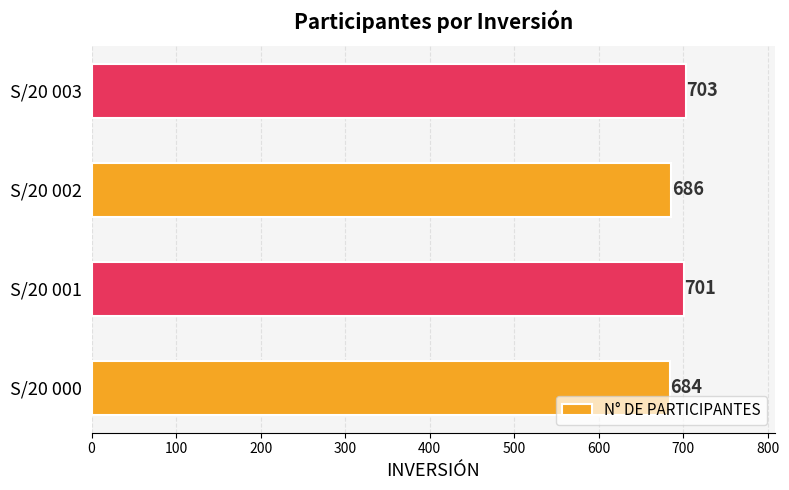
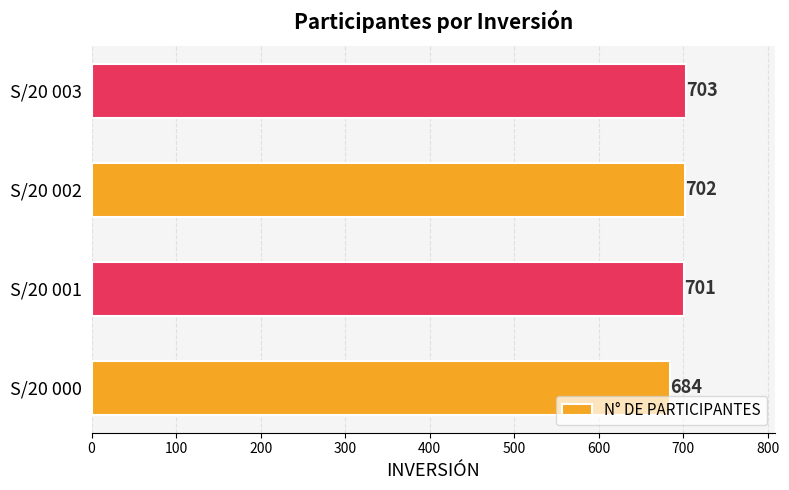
S/20 002: 686 -> 702
